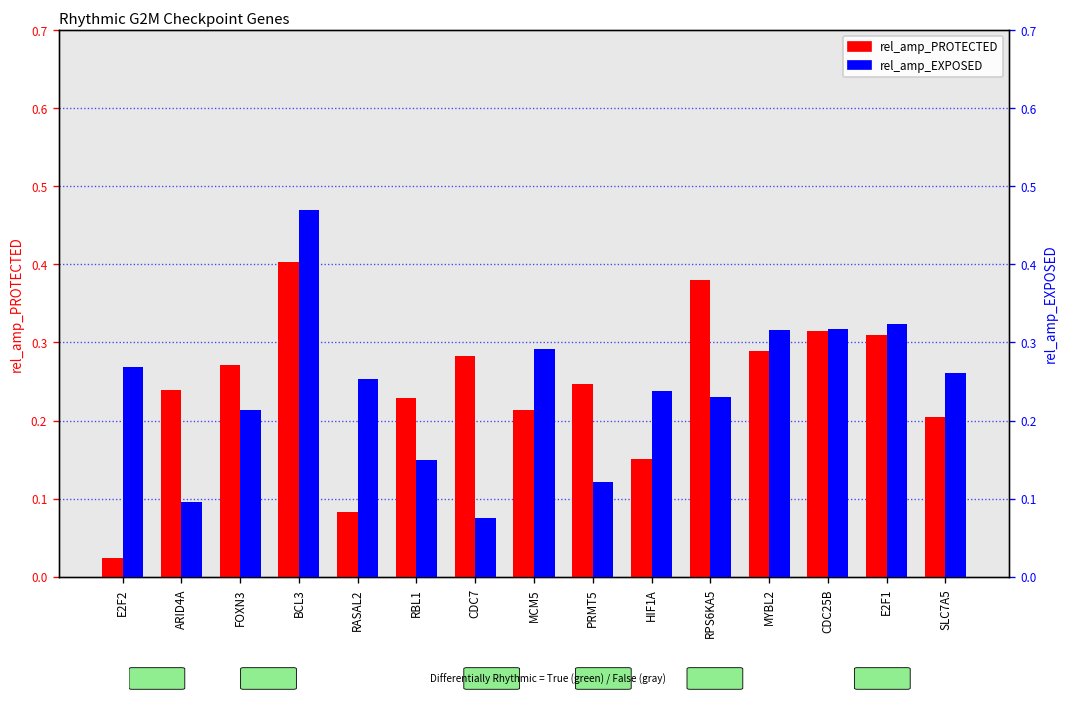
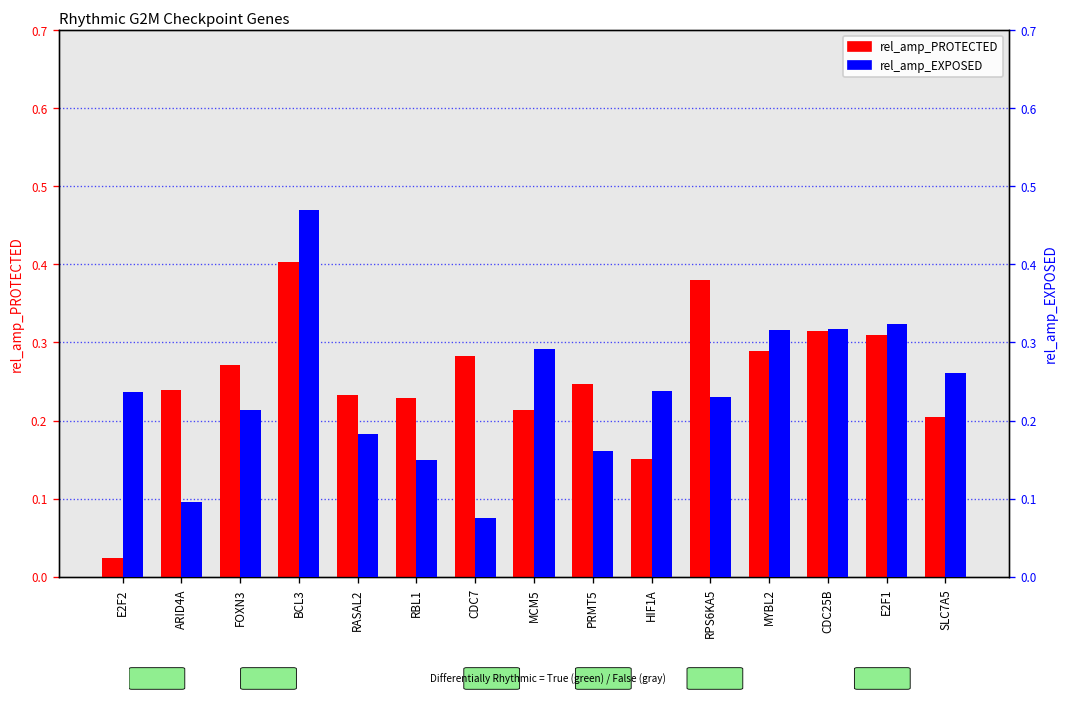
rel_amp_PROTECTED, RASAL2: 0.08 -> 0.23
rel_amp_EXPOSED, E2F2: 0.27 -> 0.24
rel_amp_EXPOSED, RASAL2: 0.25 -> 0.18
rel_amp_EXPOSED, PRMT5: 0.12 -> 0.16
